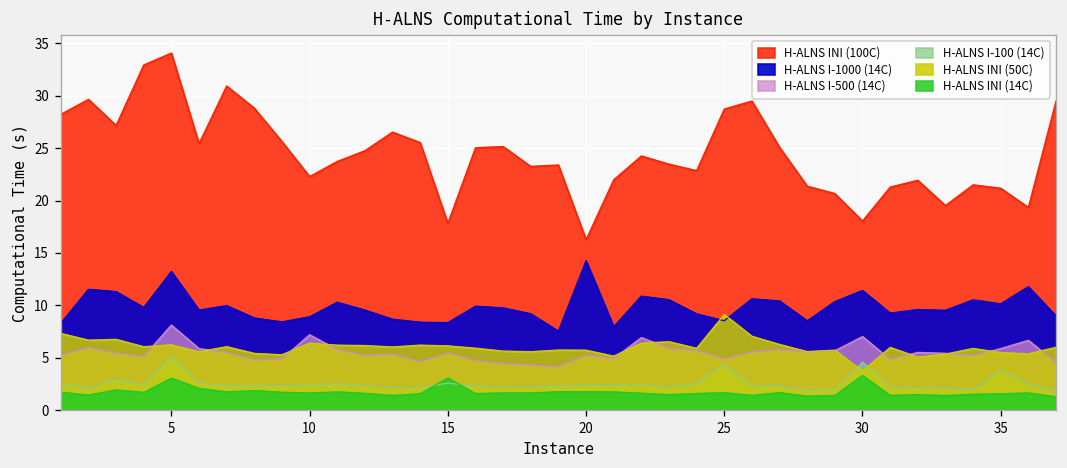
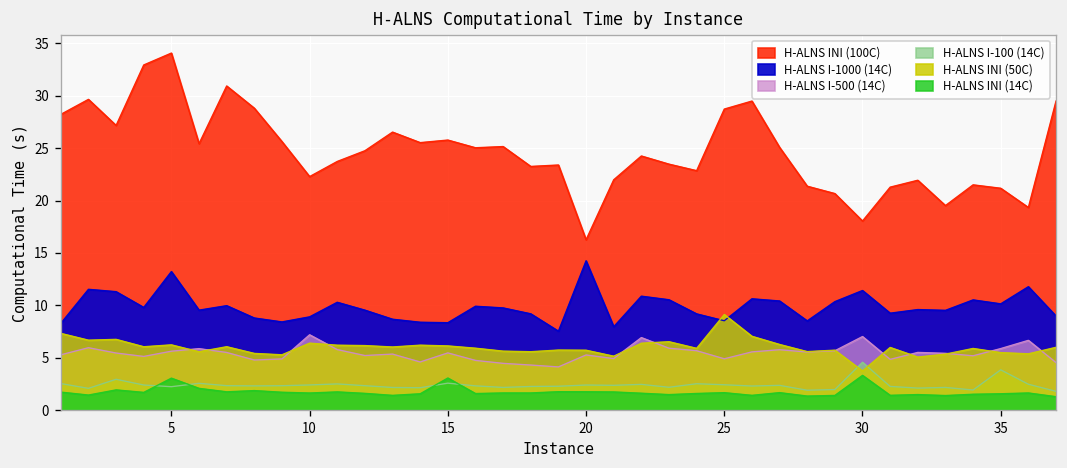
H-ALNS I-500 (14C), 5: 8 -> 6
H-ALNS I-100 (14C), 5: 5 -> 2
H-ALNS INI (100C), 15: 18 -> 26
H-ALNS I-100 (14C), 25: 4 -> 2
